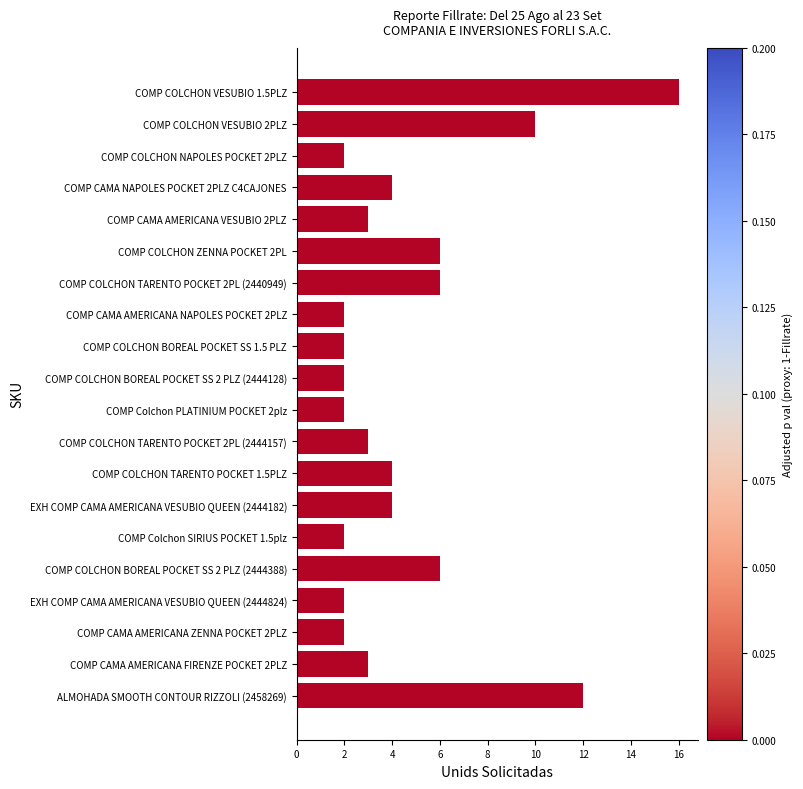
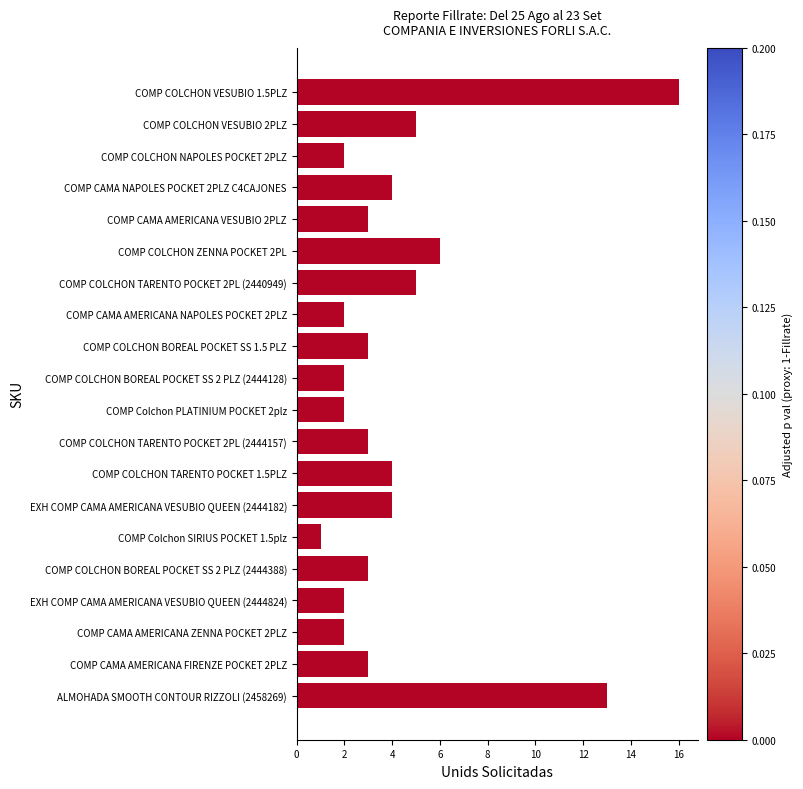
COMP COLCHON VESUBIO 2PLZ: 10 -> 5
COMP COLCHON TARENTO POCKET 2PL (2440949): 6 -> 5
COMP COLCHON BOREAL POCKET SS 1.5 PLZ: 2 -> 3
COMP Colchon SIRIUS POCKET 1.5plz: 2 -> 1
COMP COLCHON BOREAL POCKET SS 2 PLZ (2444388): 6 -> 3
ALMOHADA SMOOTH CONTOUR RIZZOLI (2458269): 12 -> 13
